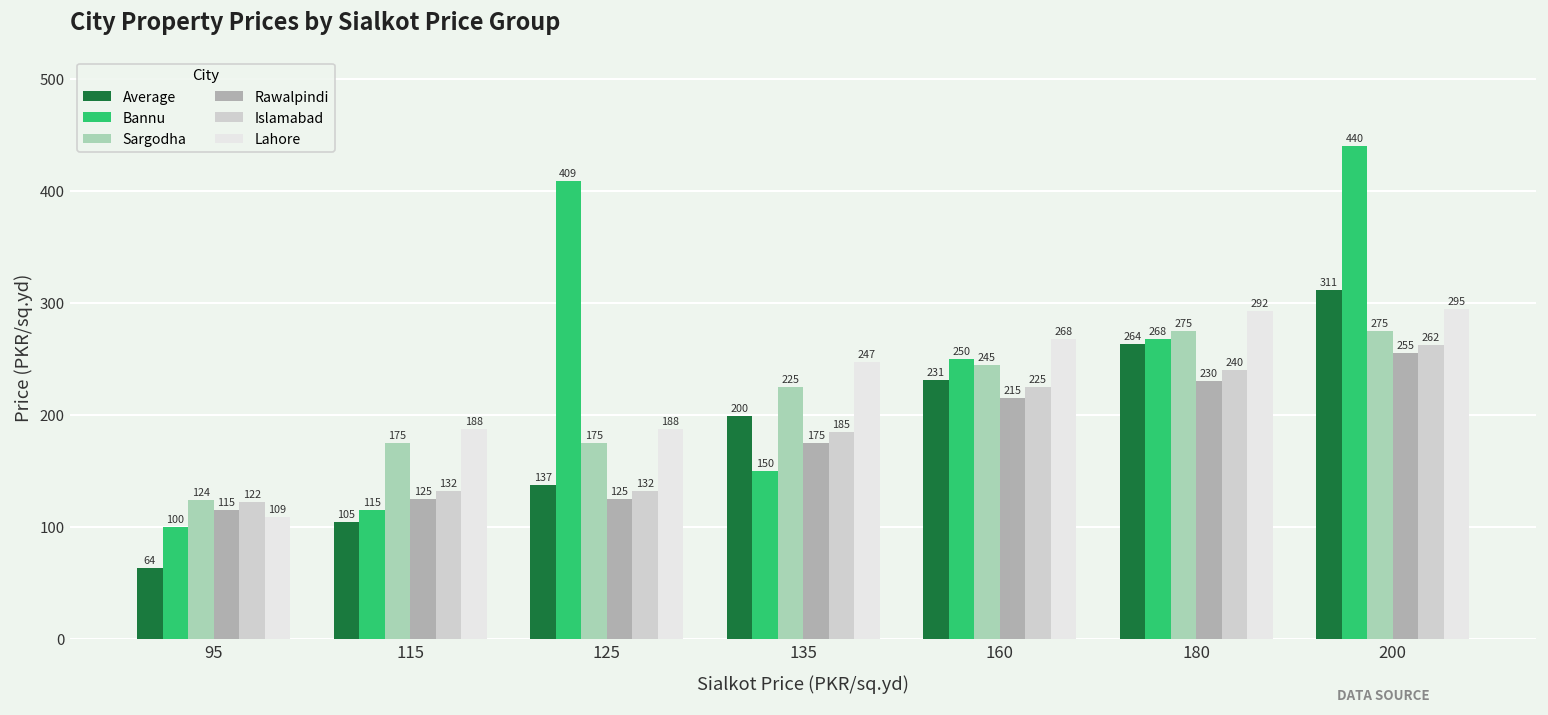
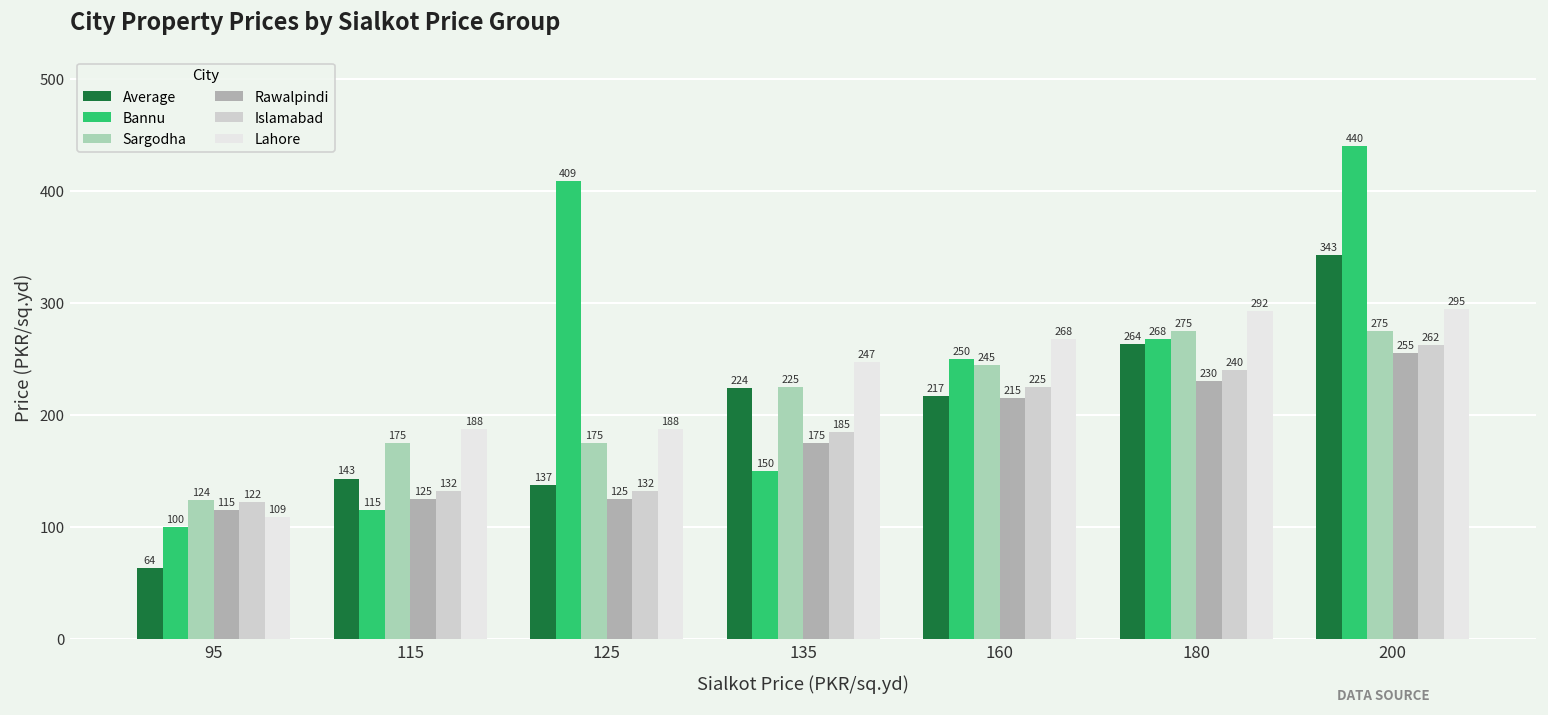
Average, 115: 105 -> 143
Average, 135: 200 -> 224
Average, 160: 231 -> 217
Average, 200: 311 -> 343
